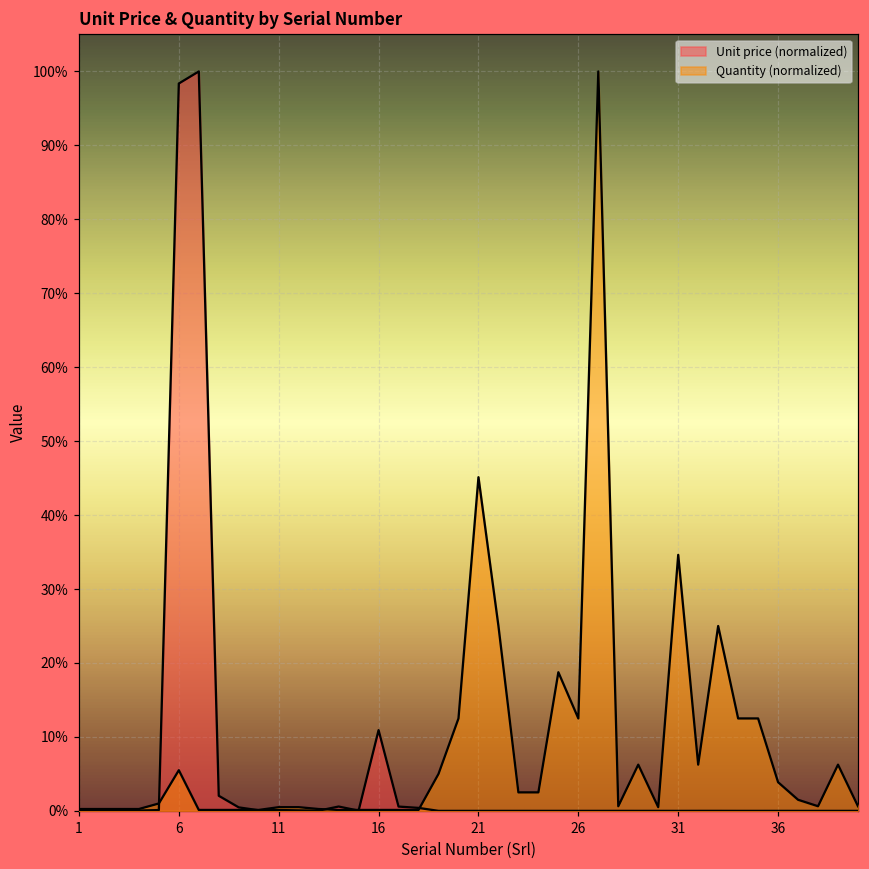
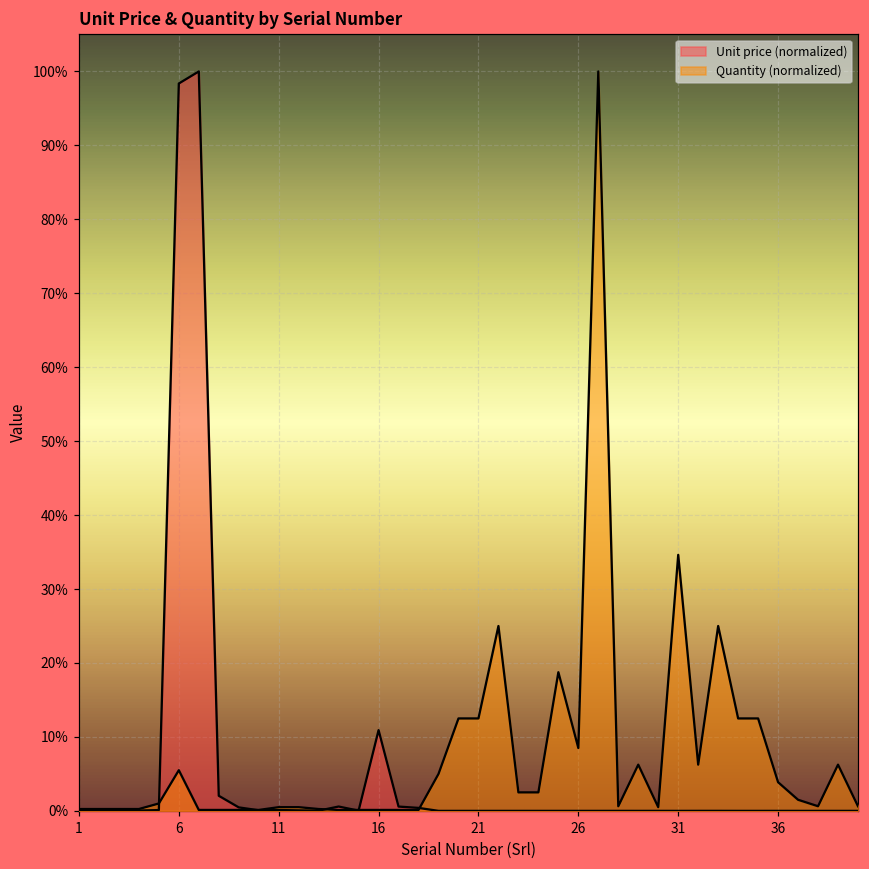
Quantity (normalized), 21: 45% -> 13%
Quantity (normalized), 26: 13% -> 9%
